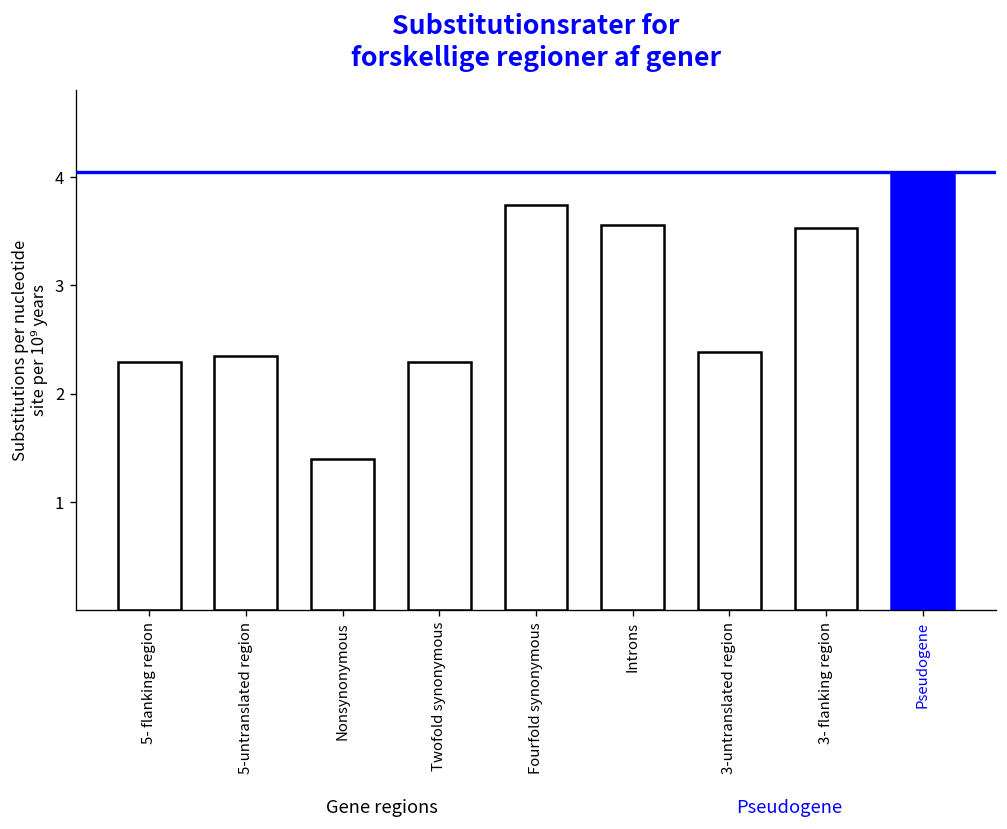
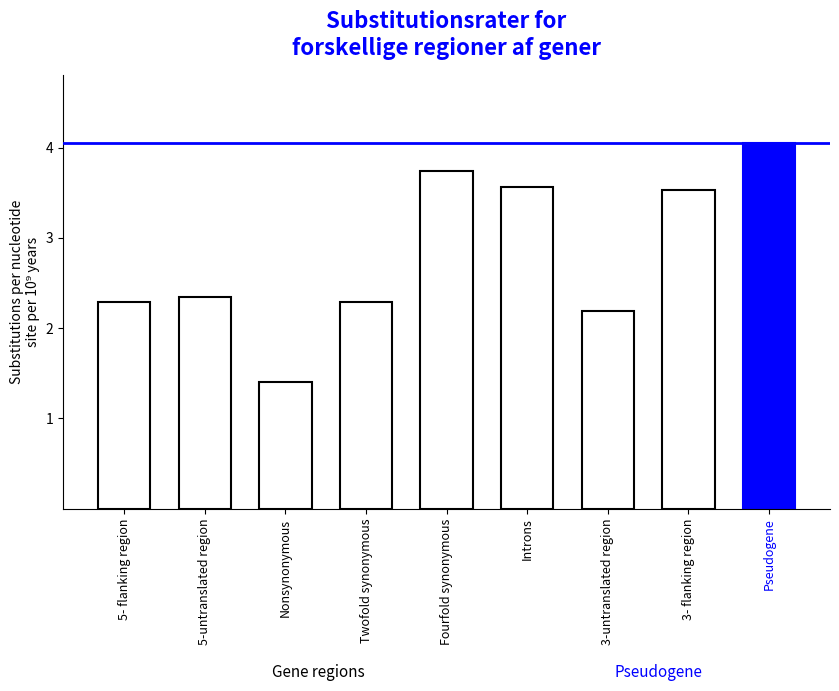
3-untranslated region: 2.4 -> 2.2
